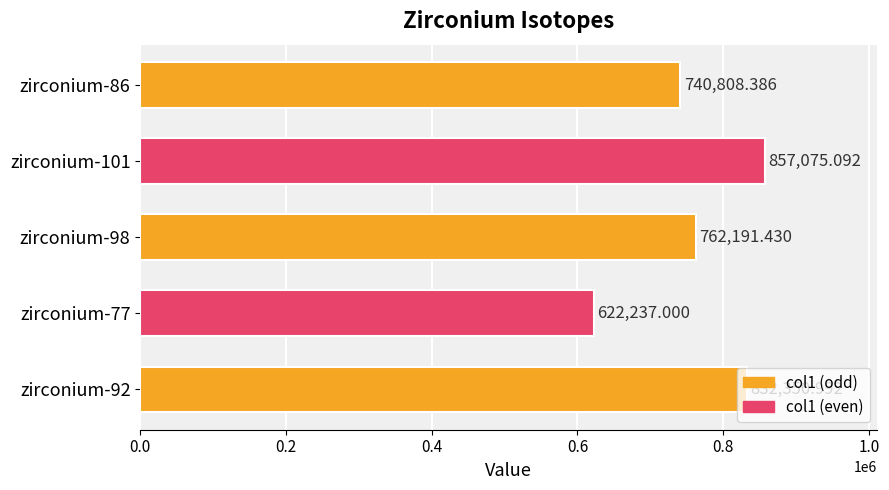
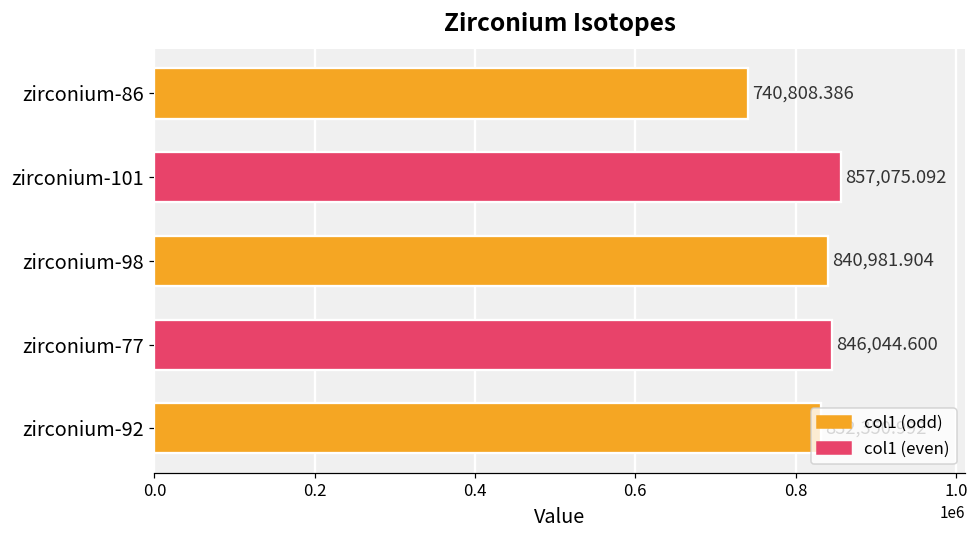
zirconium-98: 762,191.430 -> 840,981.904
zirconium-77: 622,237.000 -> 846,044.600
